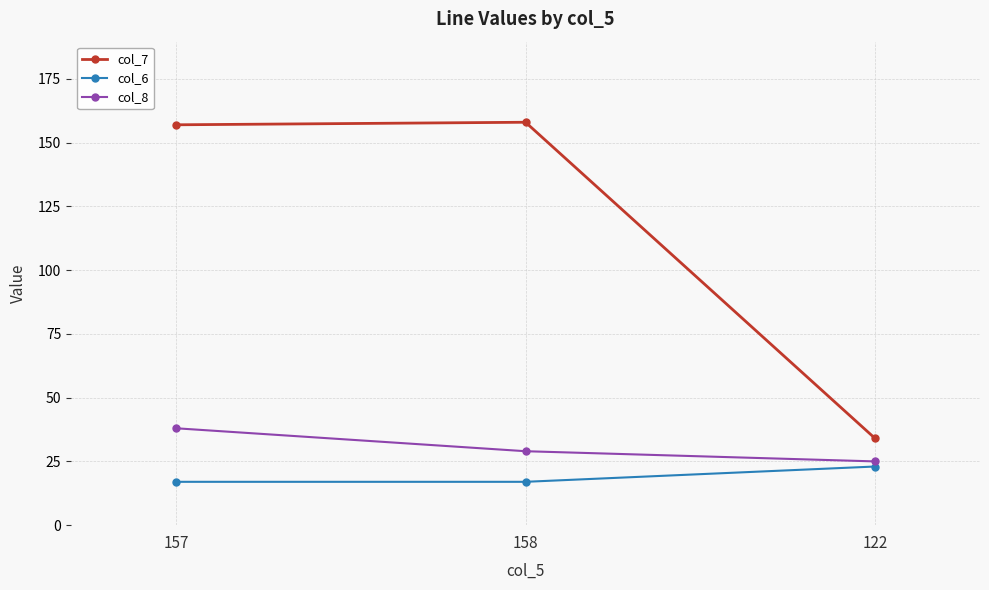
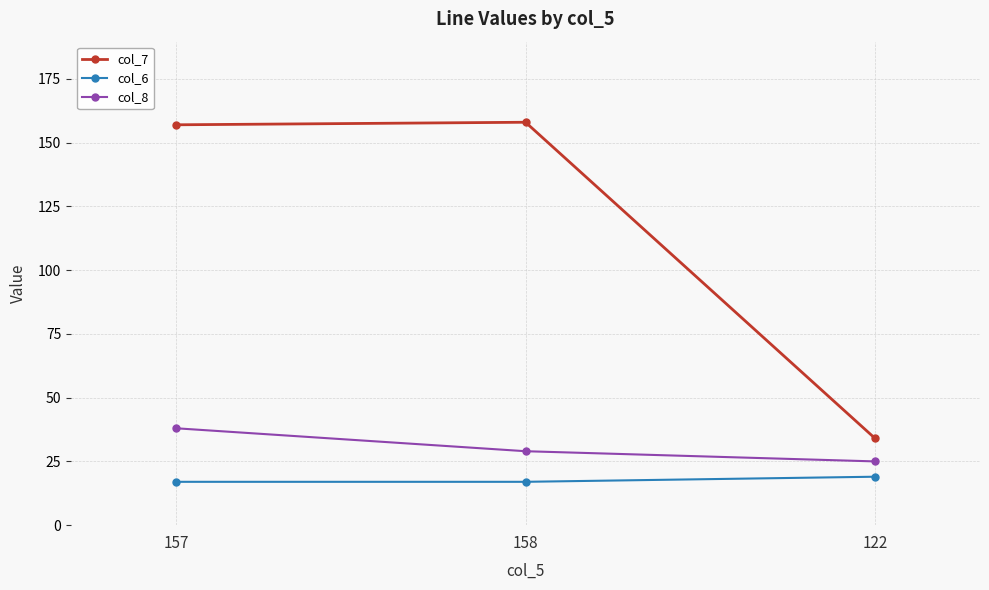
col_6, 122: 23 -> 19
